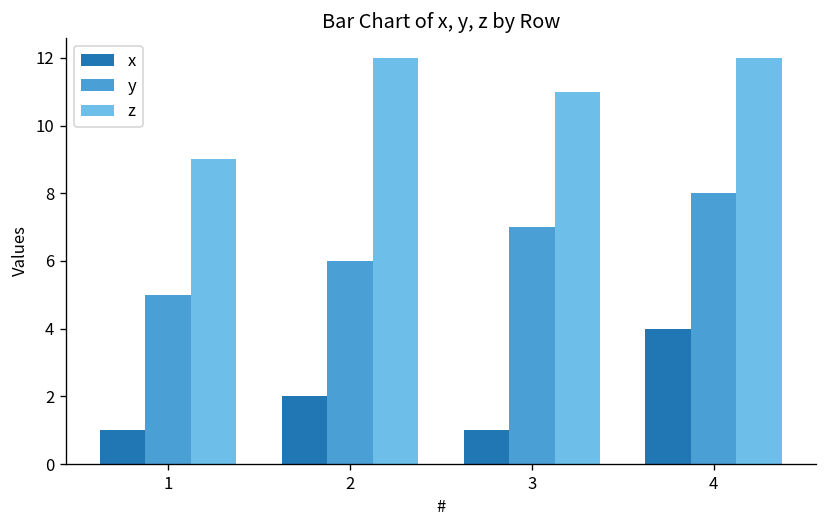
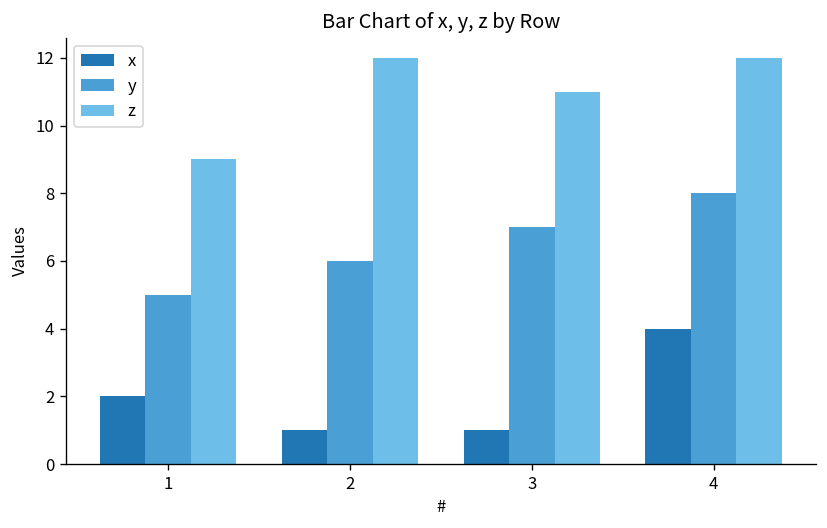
x, 1: 1 -> 2
x, 2: 2 -> 1
